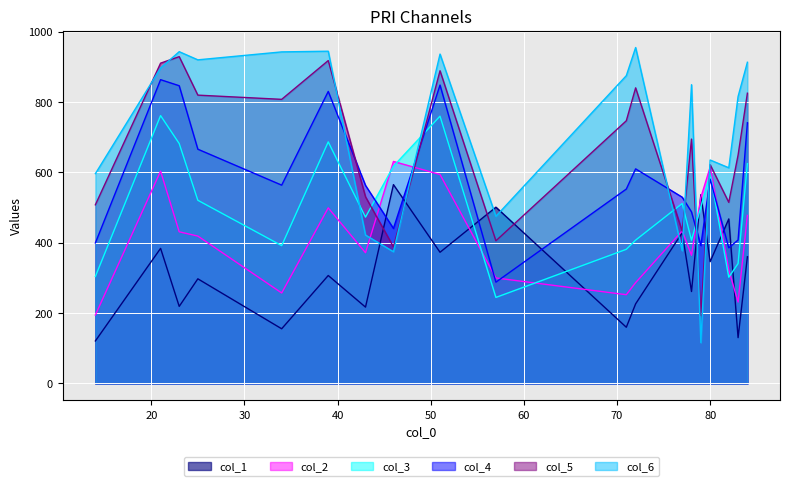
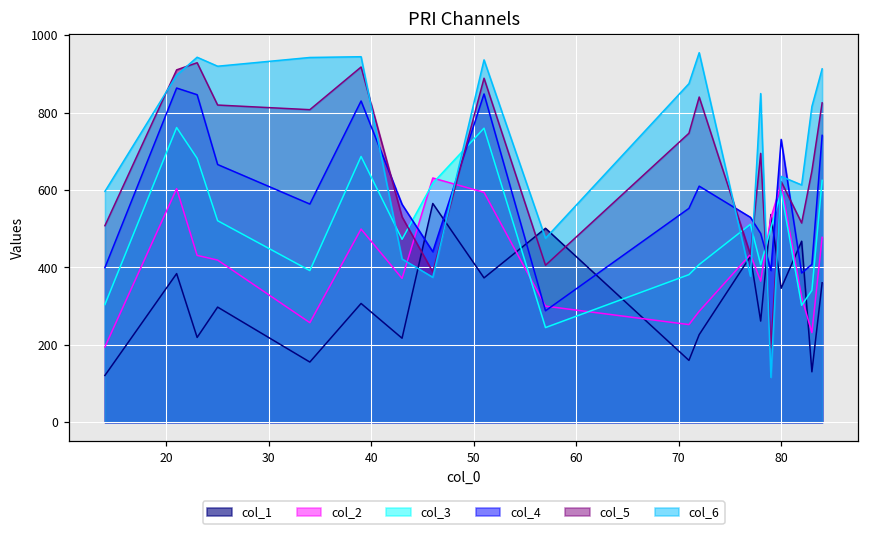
col_4, 80: 580 -> 730
